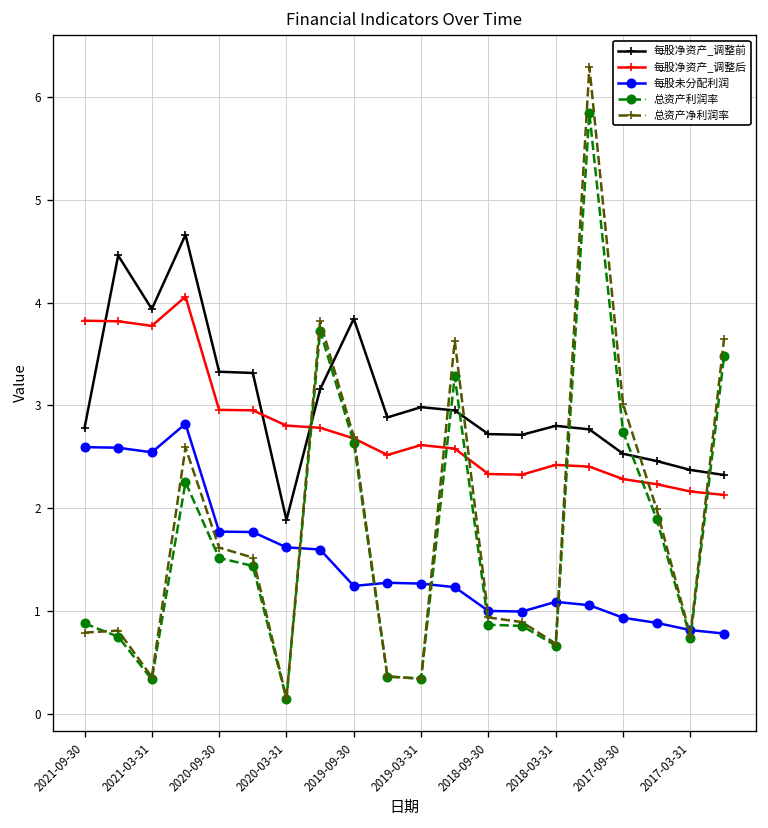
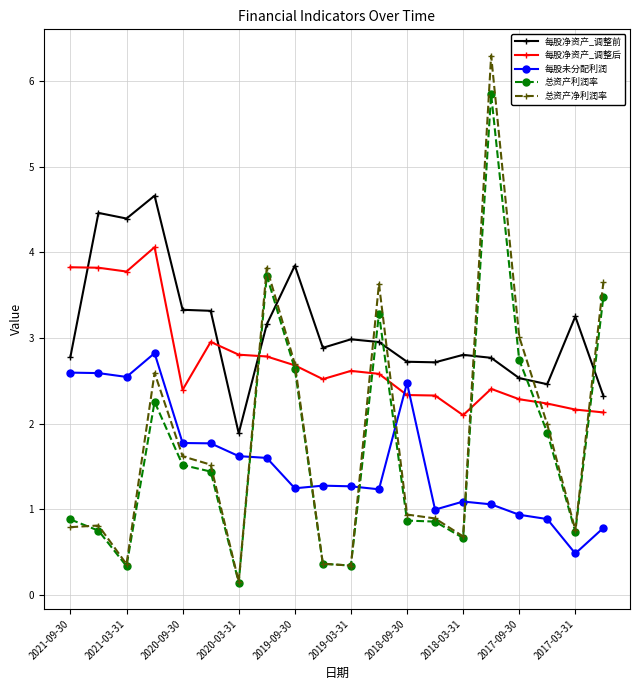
每股净资产_调整前, 2021-03-31: 3.9 -> 4.4
每股净资产_调整后, 2020-09-30: 3.0 -> 2.4
每股未分配利润, 2018-09-30: 1.0 -> 2.5
每股净资产_调整后, 2018-03-31: 2.4 -> 2.1
每股净资产_调整前, 2017-03-31: 2.4 -> 3.2
每股未分配利润, 2017-03-31: 0.8 -> 0.5
